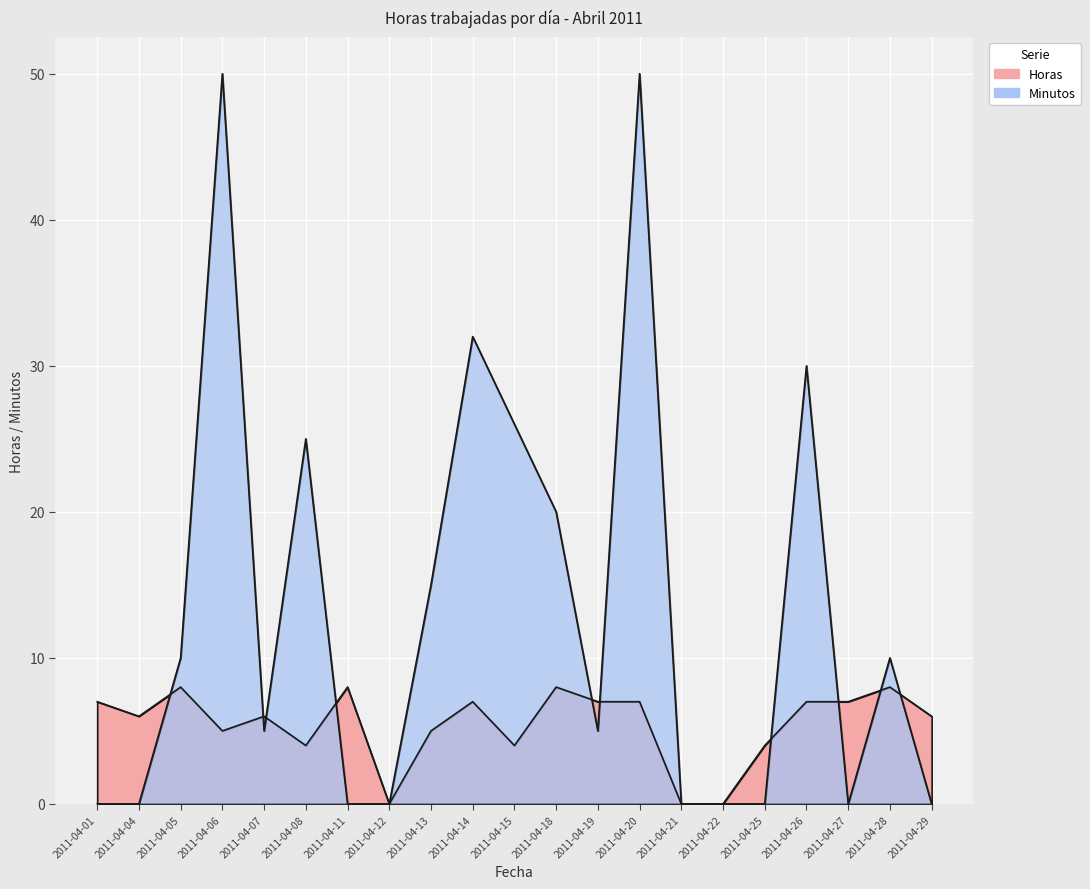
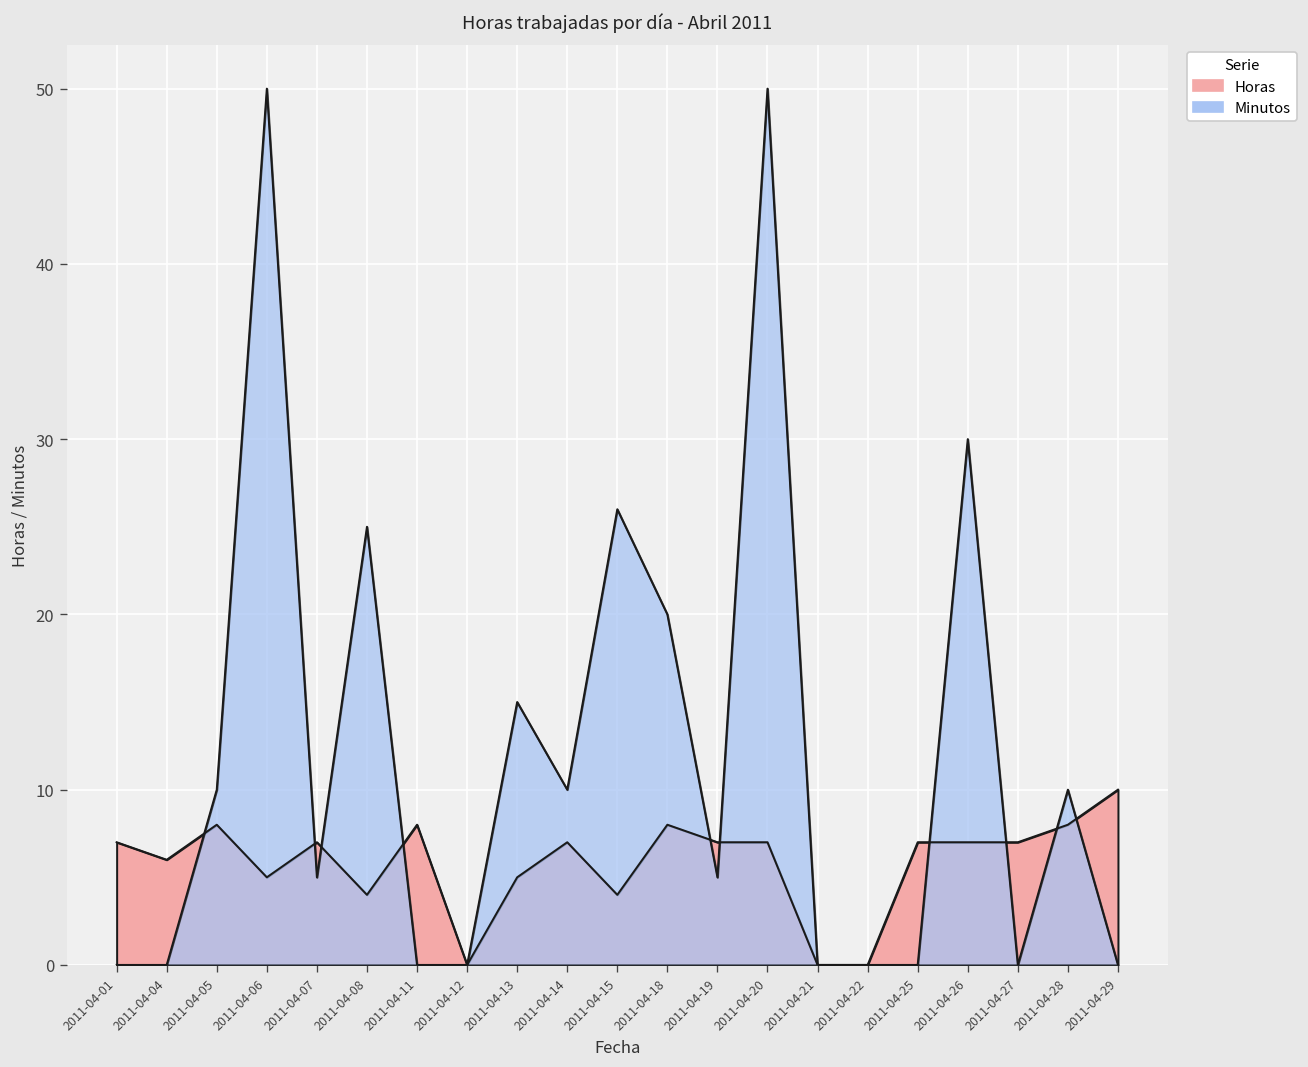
Horas, 2011-04-07: 6 -> 7
Minutos, 2011-04-14: 32 -> 10
Horas, 2011-04-25: 4 -> 7
Horas, 2011-04-29: 6 -> 10
